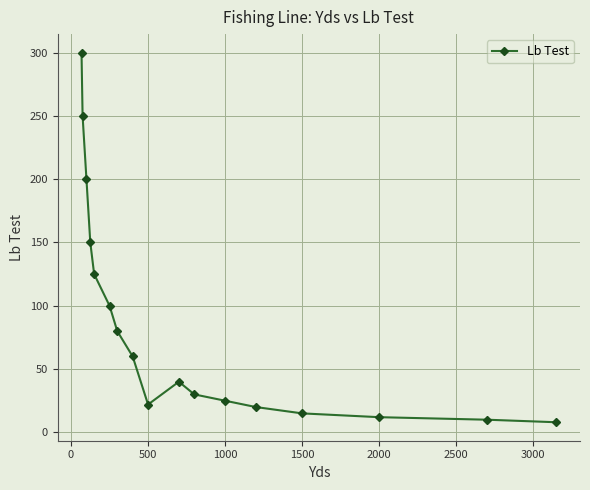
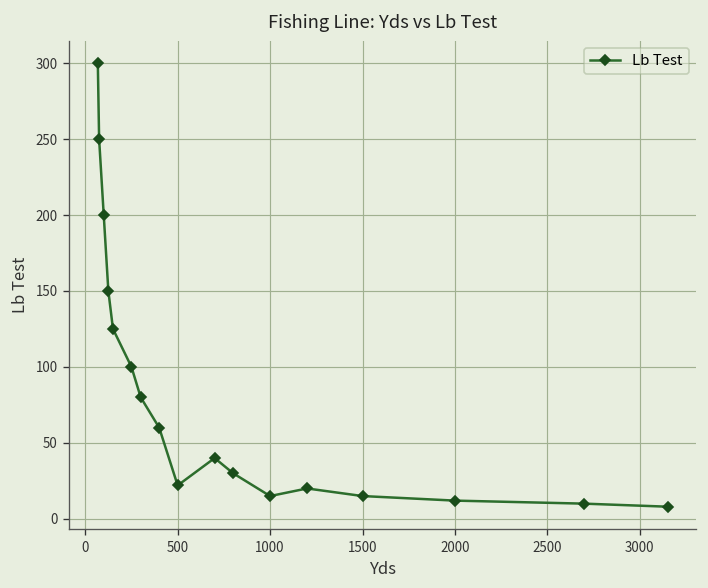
1000: 25 -> 15
